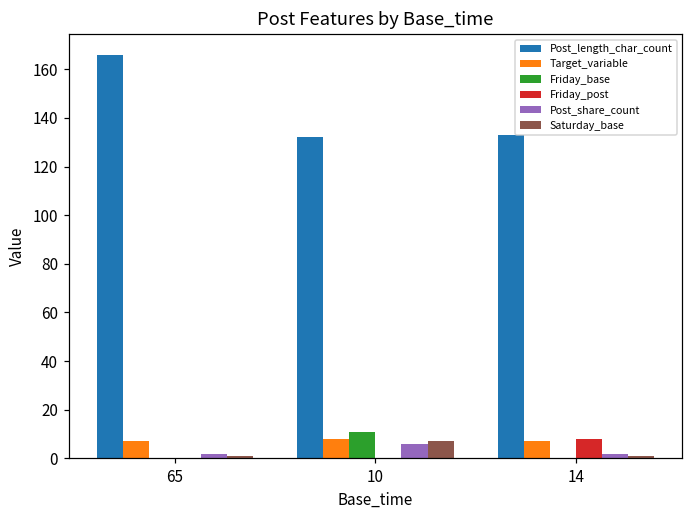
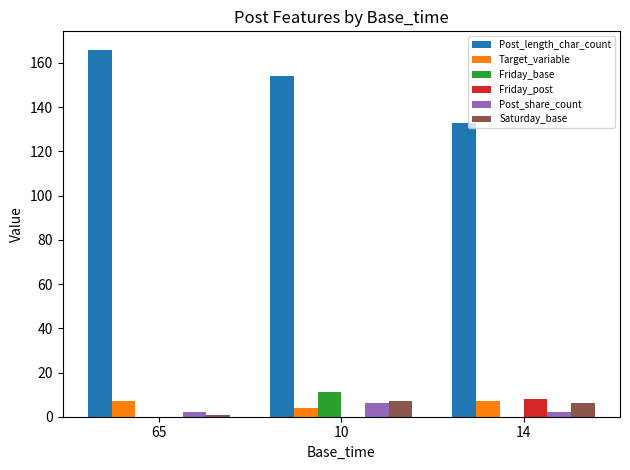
Post_length_char_count, 10: 132 -> 154
Target_variable, 10: 8 -> 4
Saturday_base, 14: 1 -> 6
